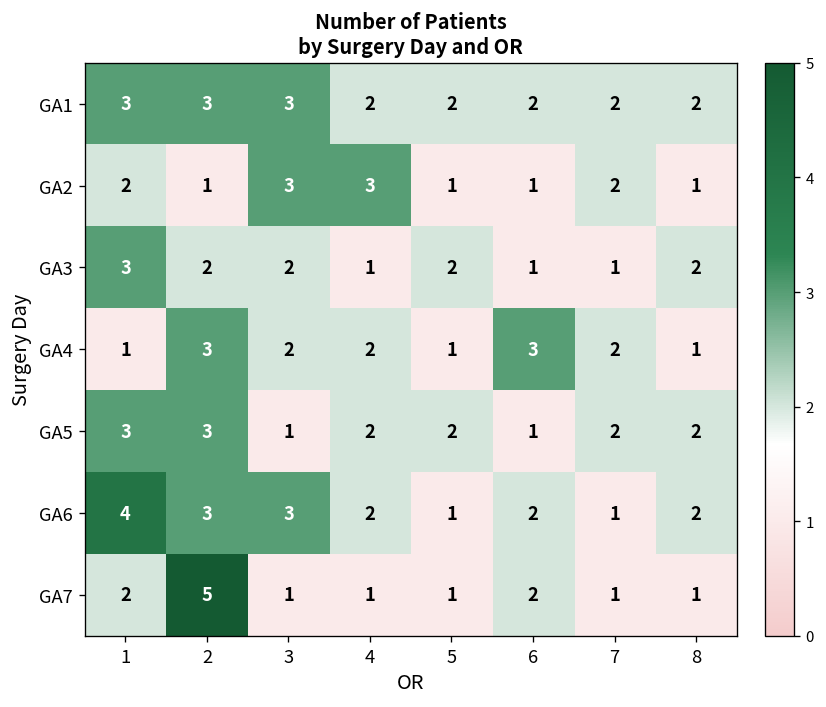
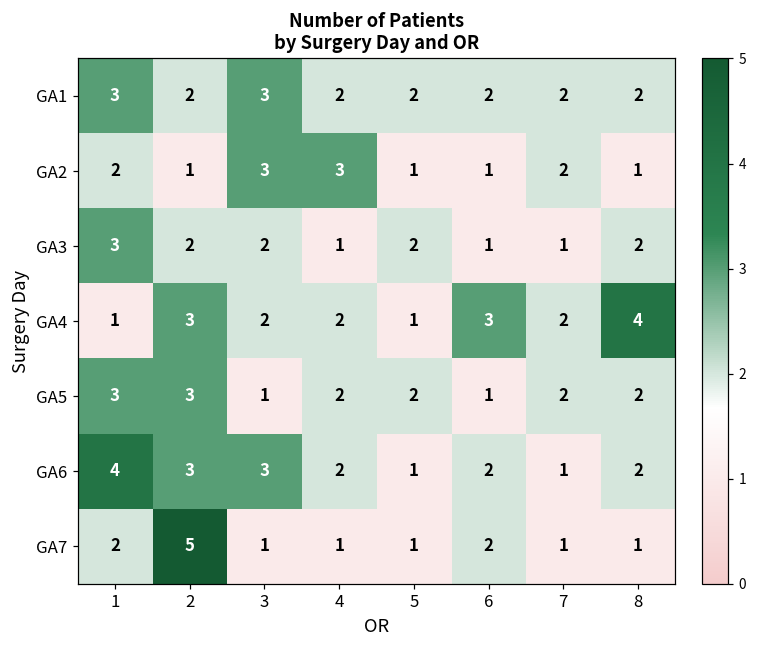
GA1, 2: 3 -> 2
GA4, 8: 1 -> 4
